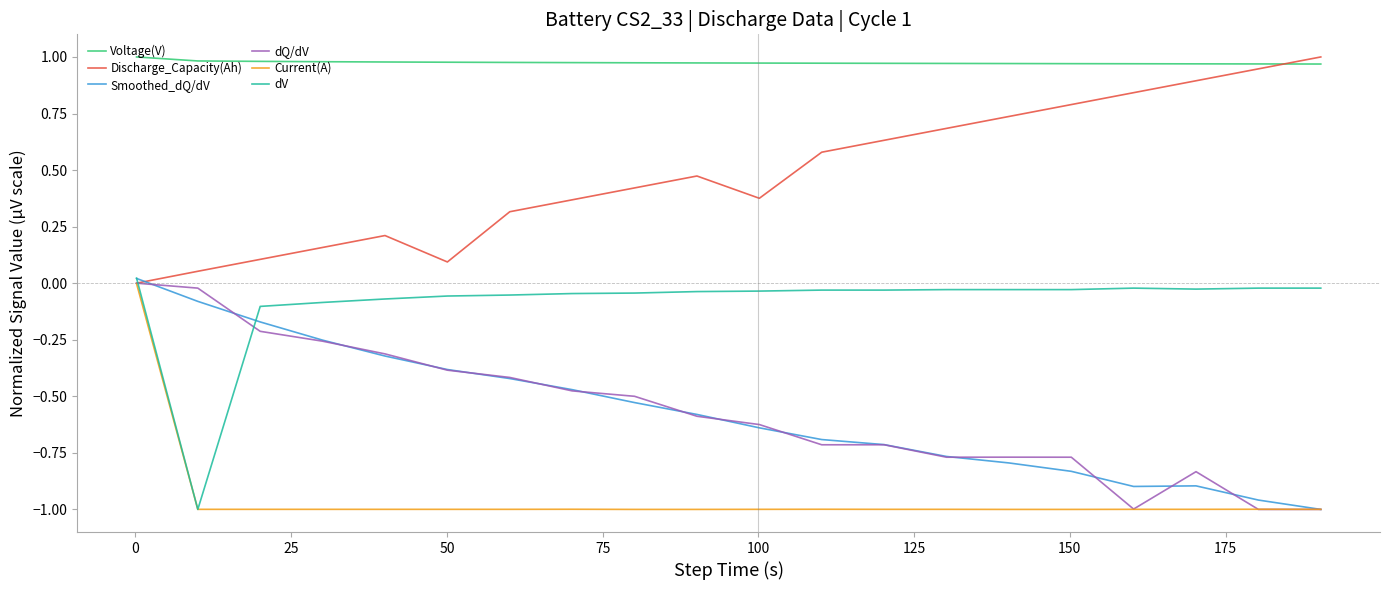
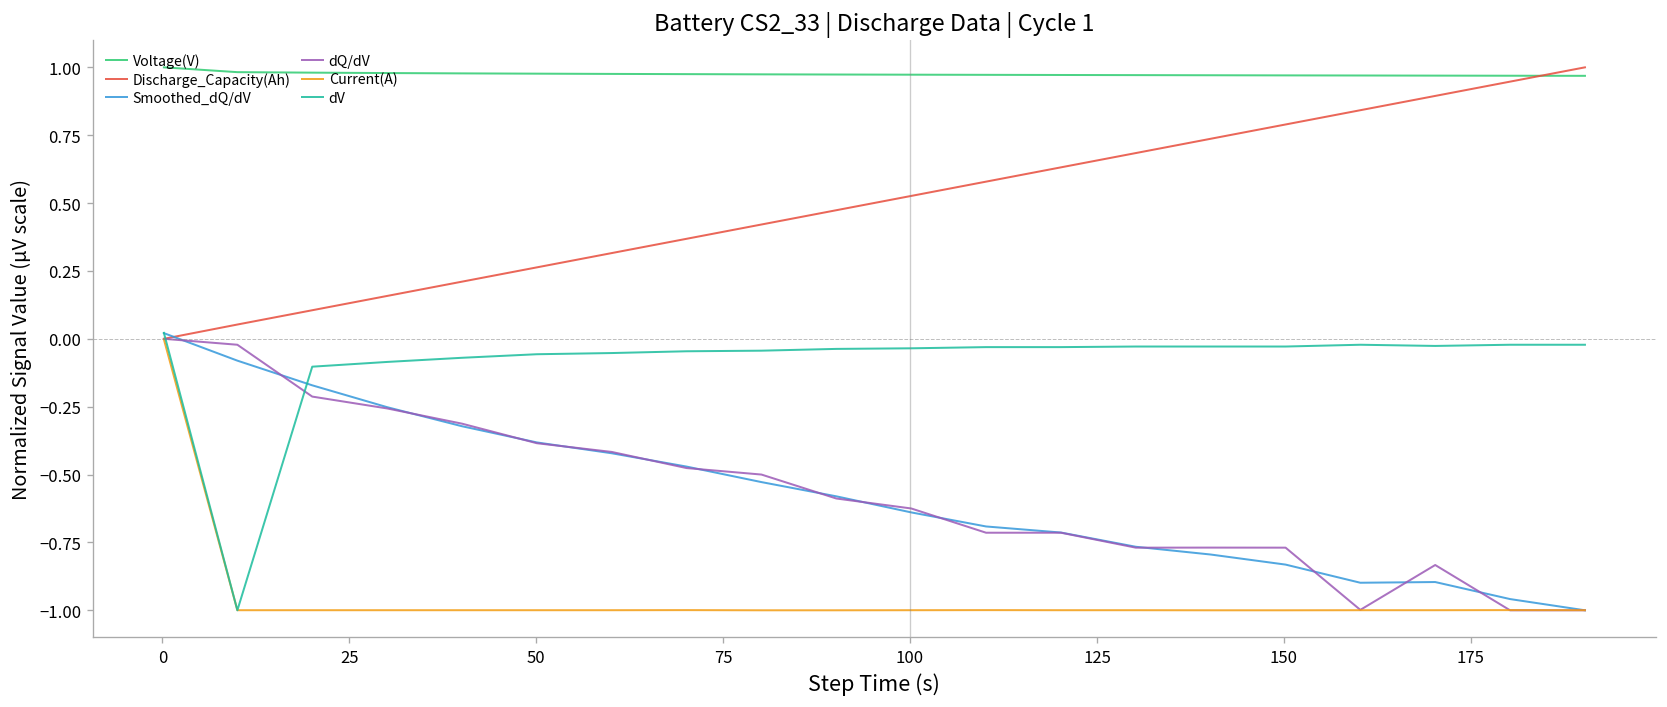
Discharge_Capacity(Ah), 50: 0.09 -> 0.26
Discharge_Capacity(Ah), 100: 0.38 -> 0.53
